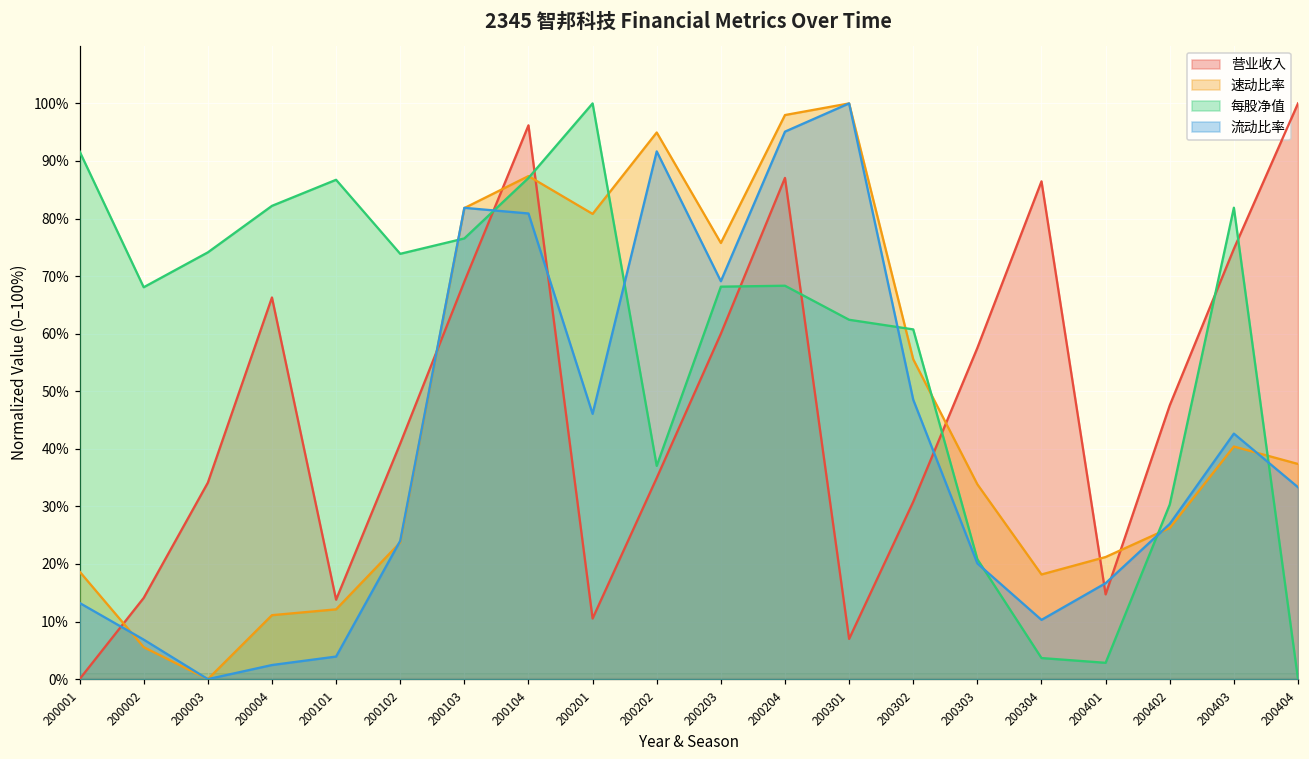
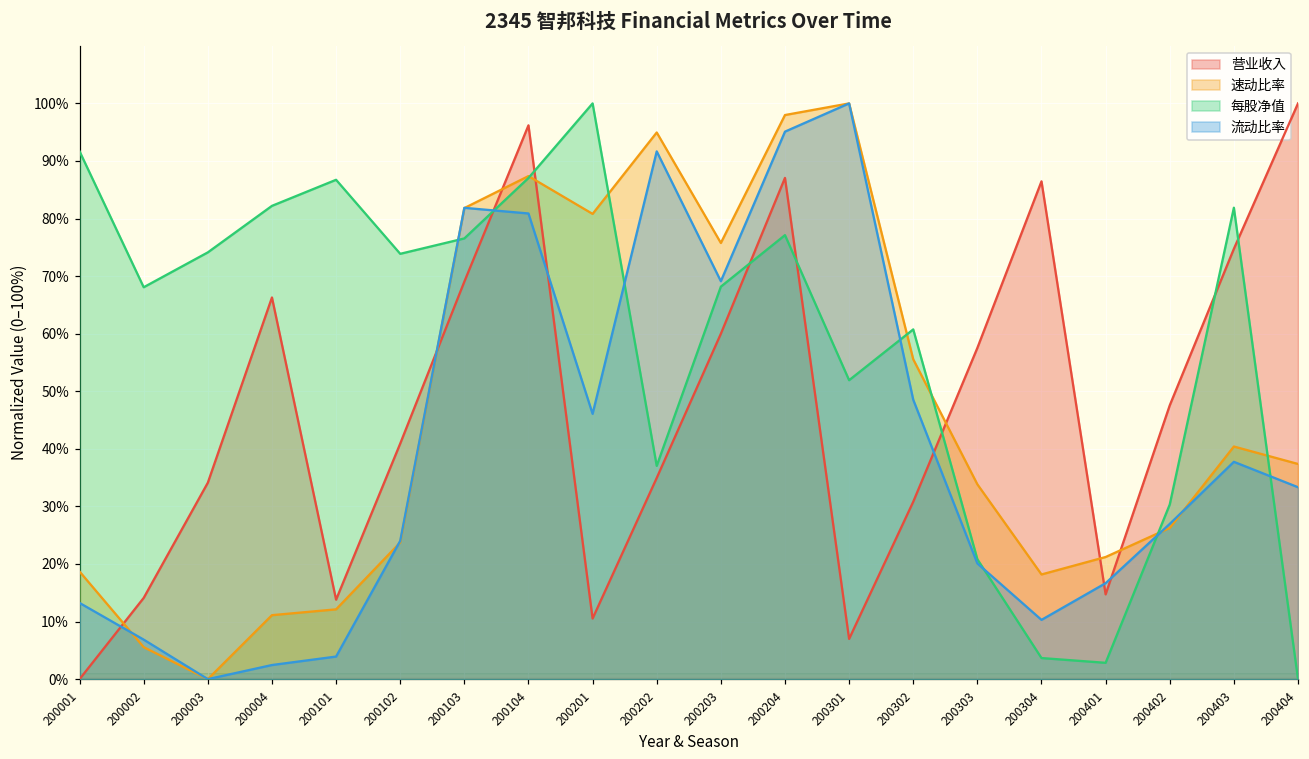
每股净值, 200204: 68% -> 77%
每股净值, 200301: 62% -> 52%
流动比率, 200403: 43% -> 38%
